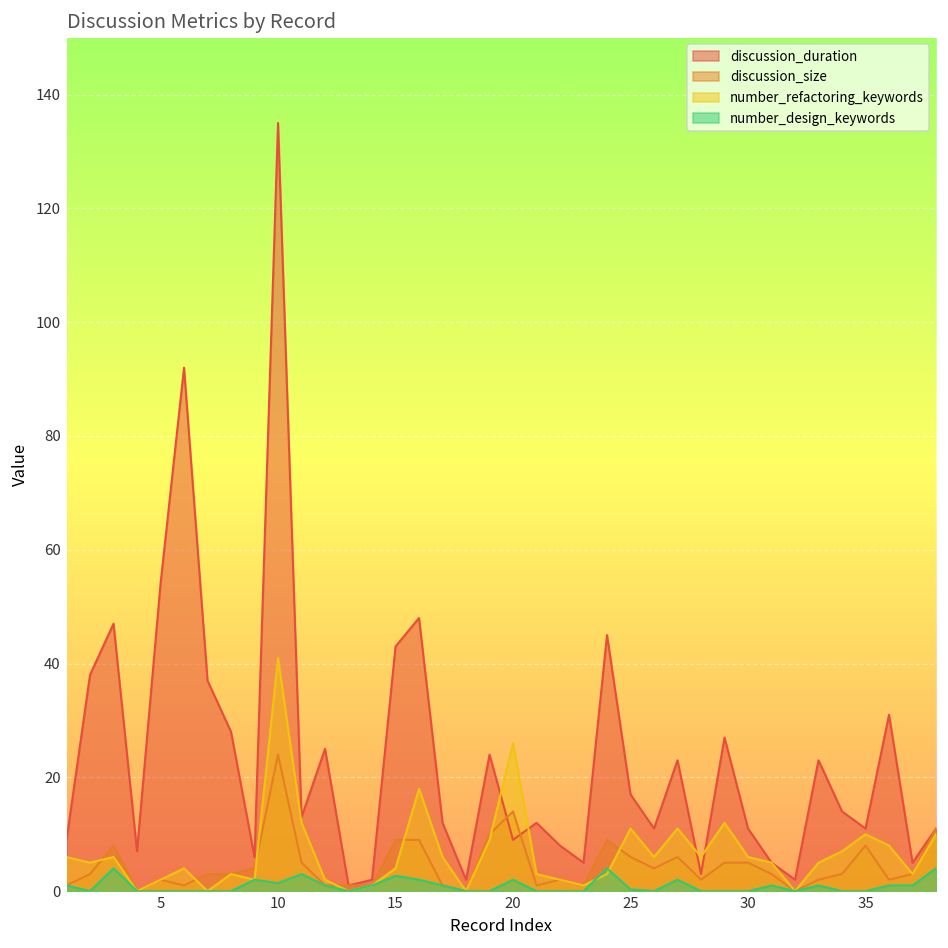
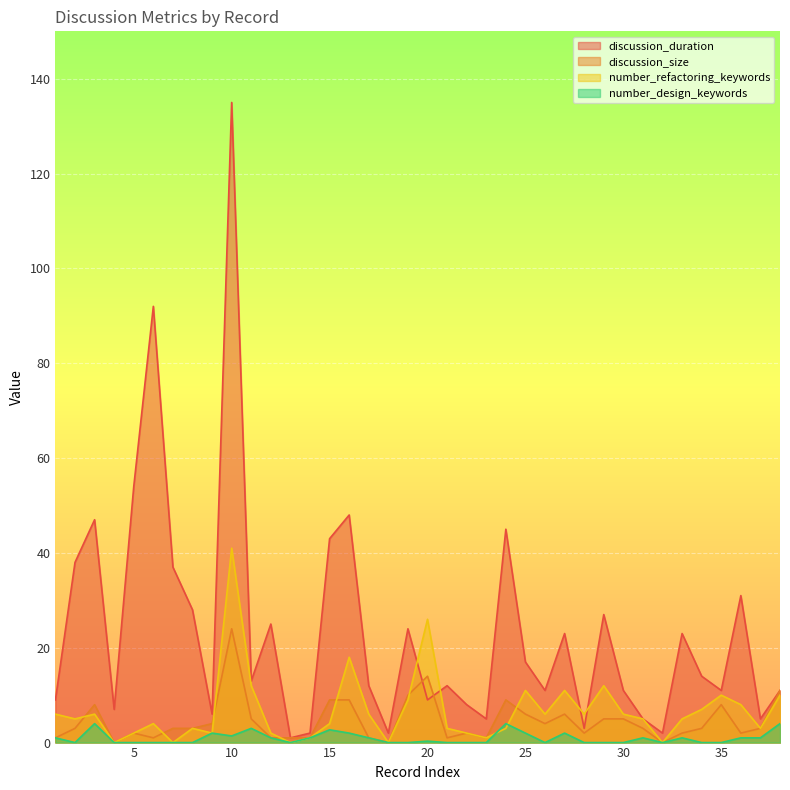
number_design_keywords, 20: 2 -> 0
number_design_keywords, 25: 0 -> 2
